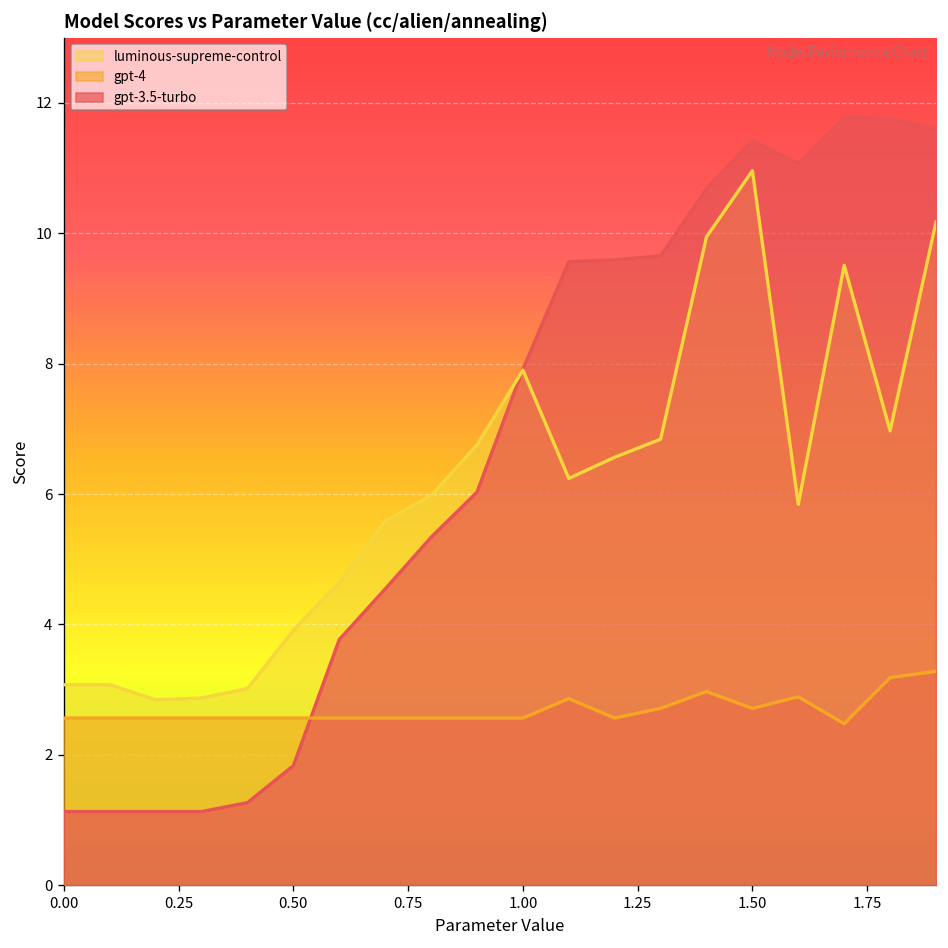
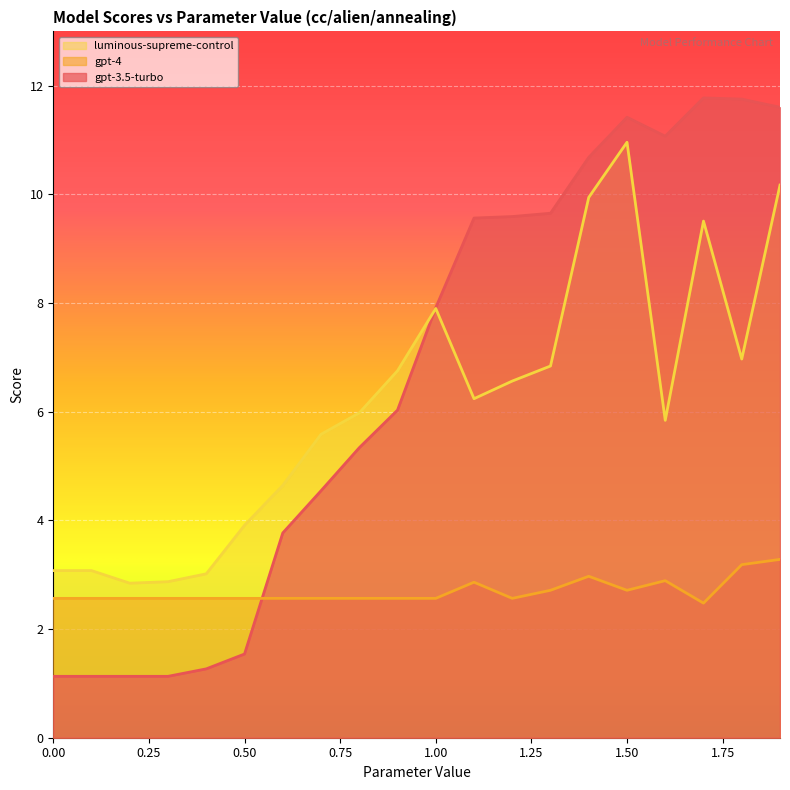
gpt-3.5-turbo, 0.50: 1.8 -> 1.5
